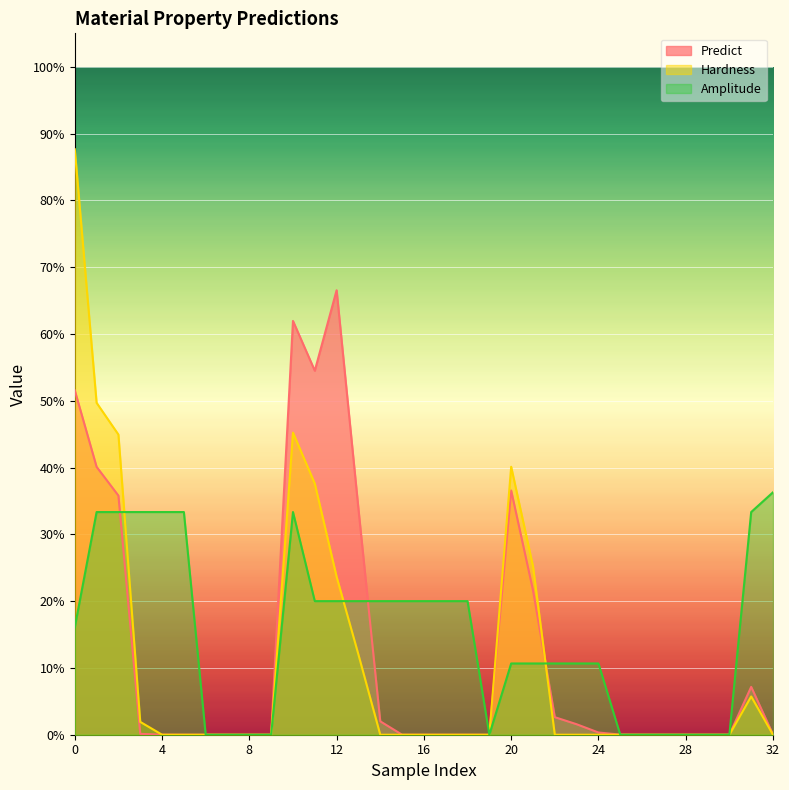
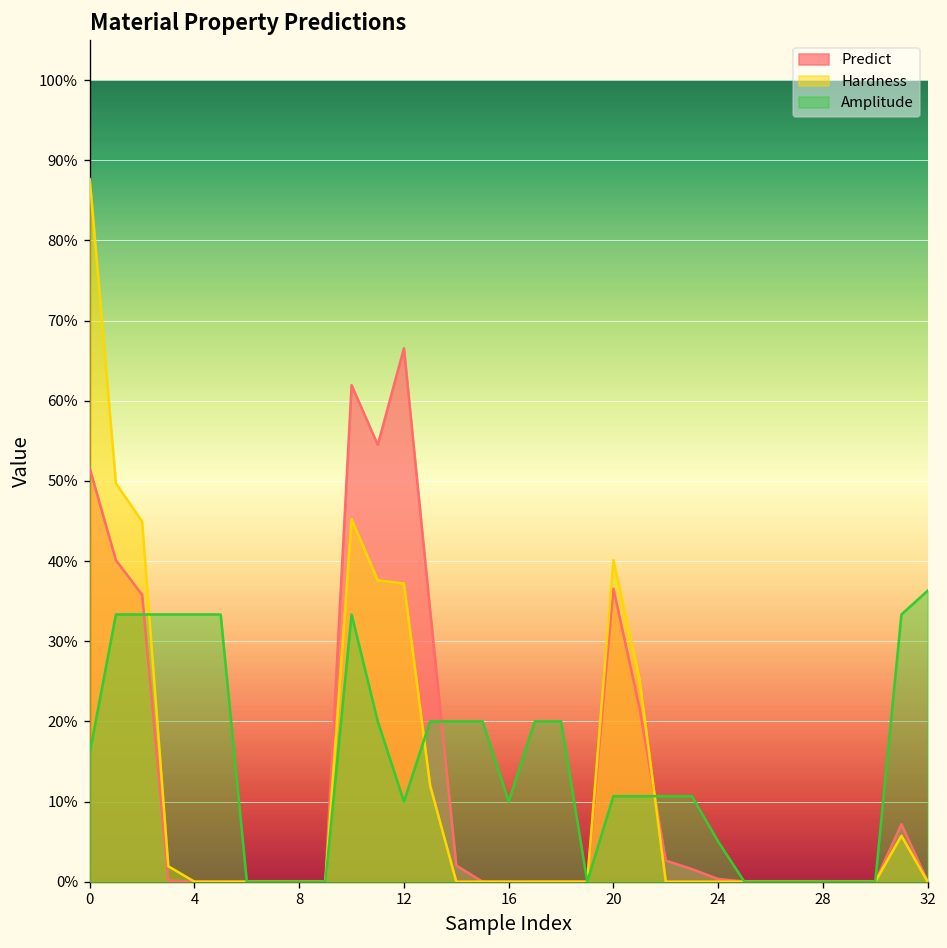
Hardness, 12: 24% -> 37%
Amplitude, 12: 20% -> 10%
Amplitude, 16: 20% -> 10%
Amplitude, 24: 11% -> 5%
